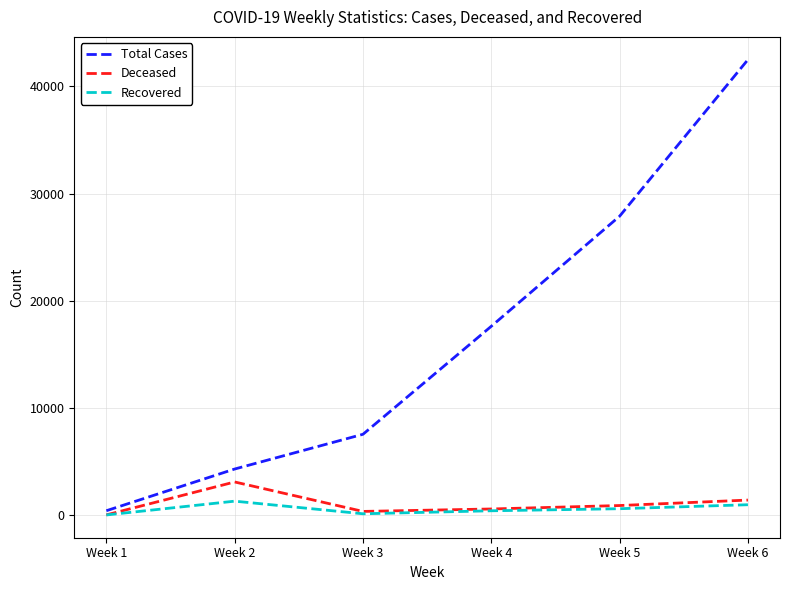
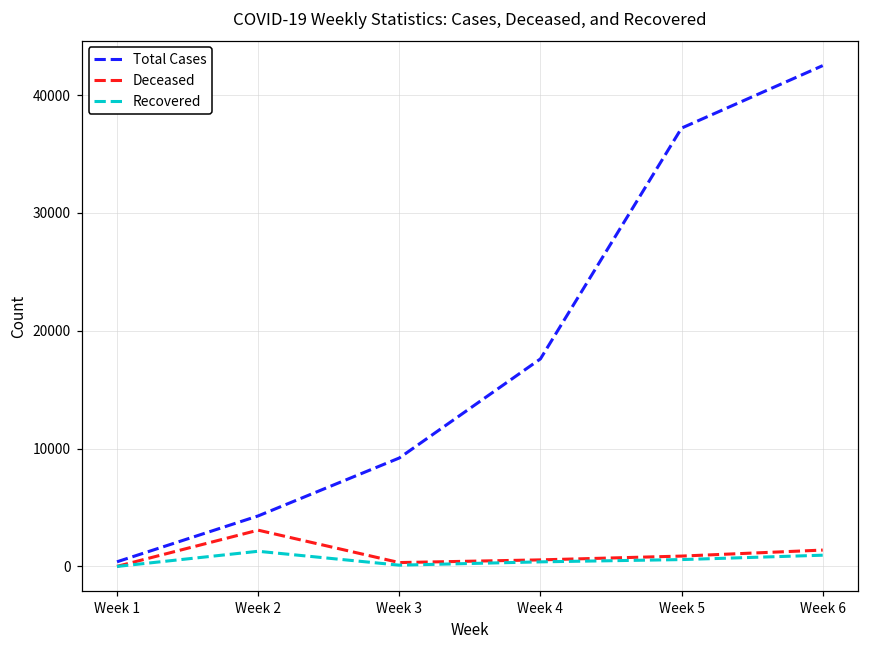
Total Cases, Week 3: 7500 -> 9200
Total Cases, Week 5: 27900 -> 37200
